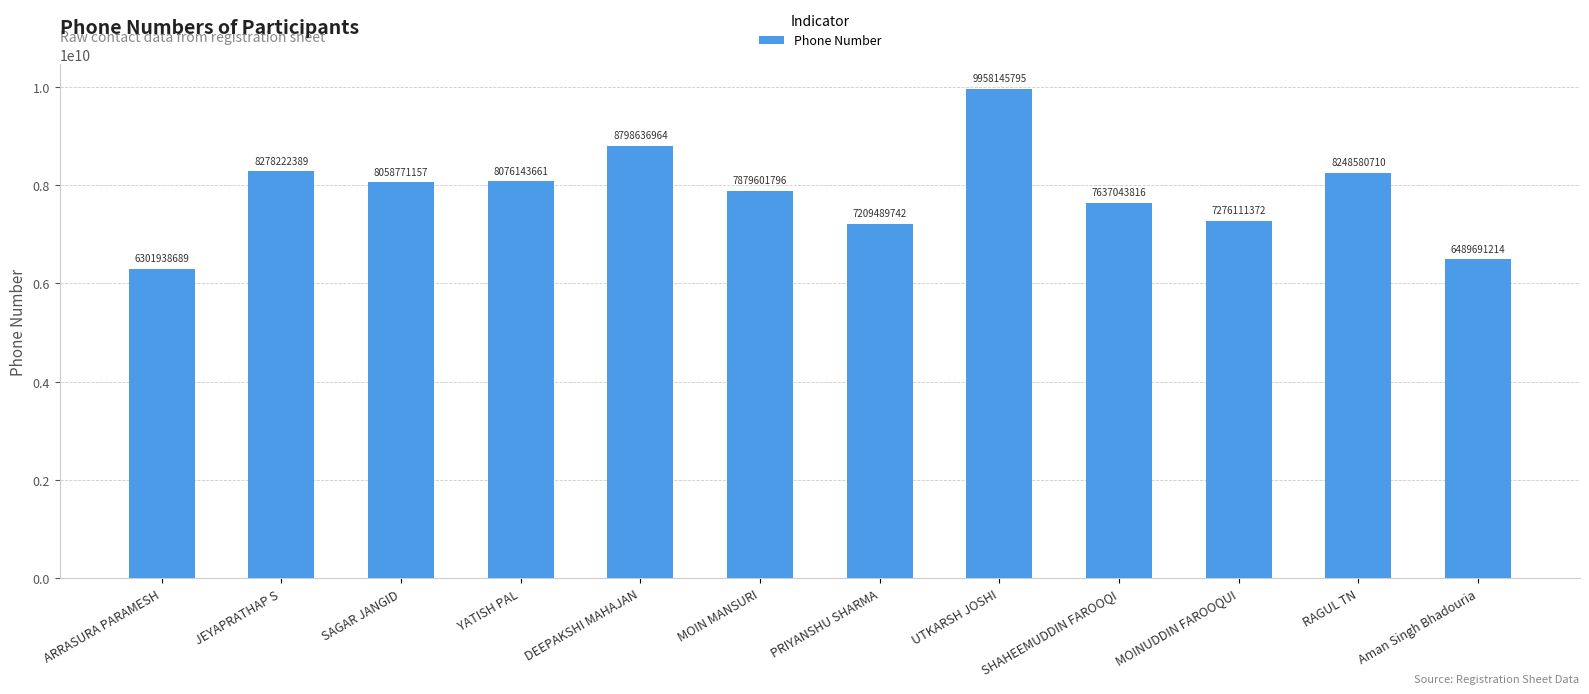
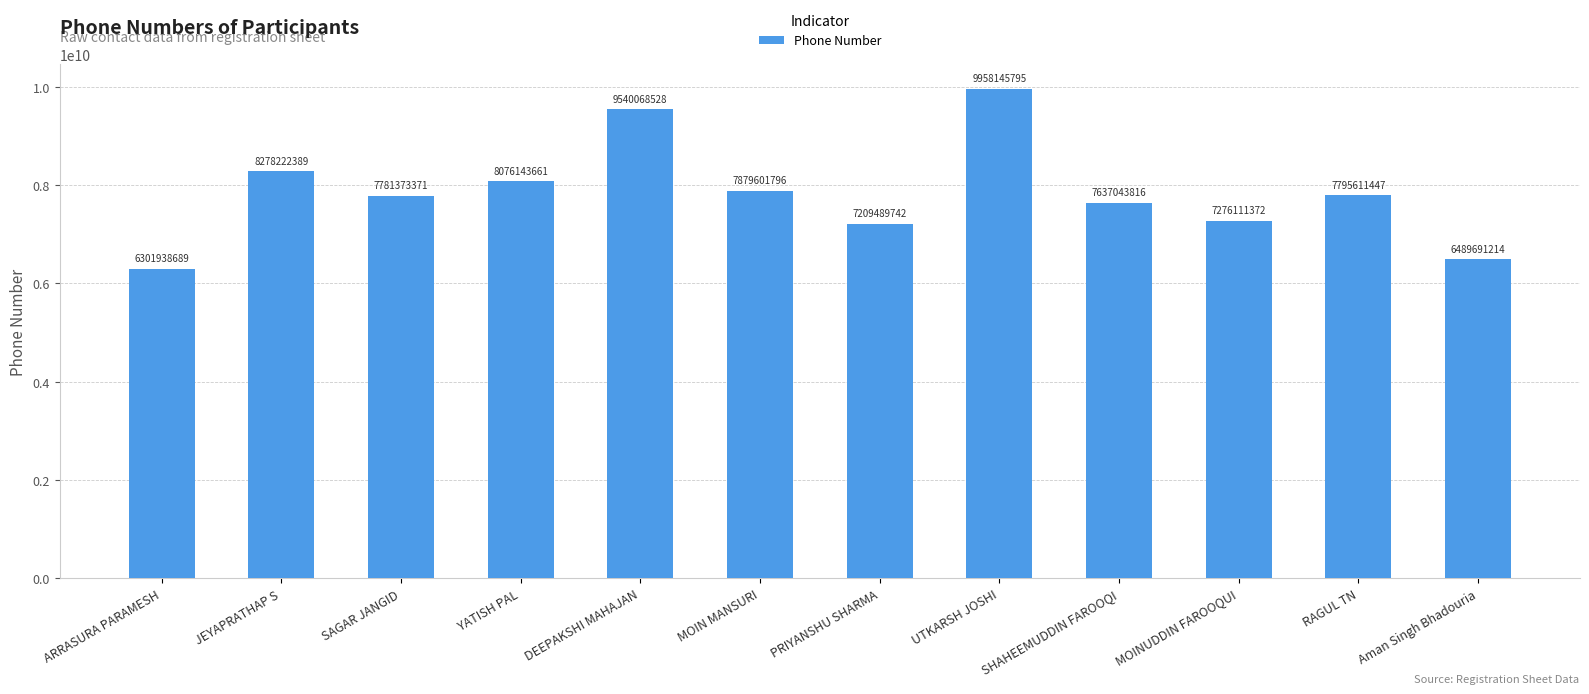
SAGAR JANGID: 8058771157 -> 7781373371
DEEPAKSHI MAHAJAN: 8798636964 -> 9540068528
RAGUL TN: 8248580710 -> 7795611447
